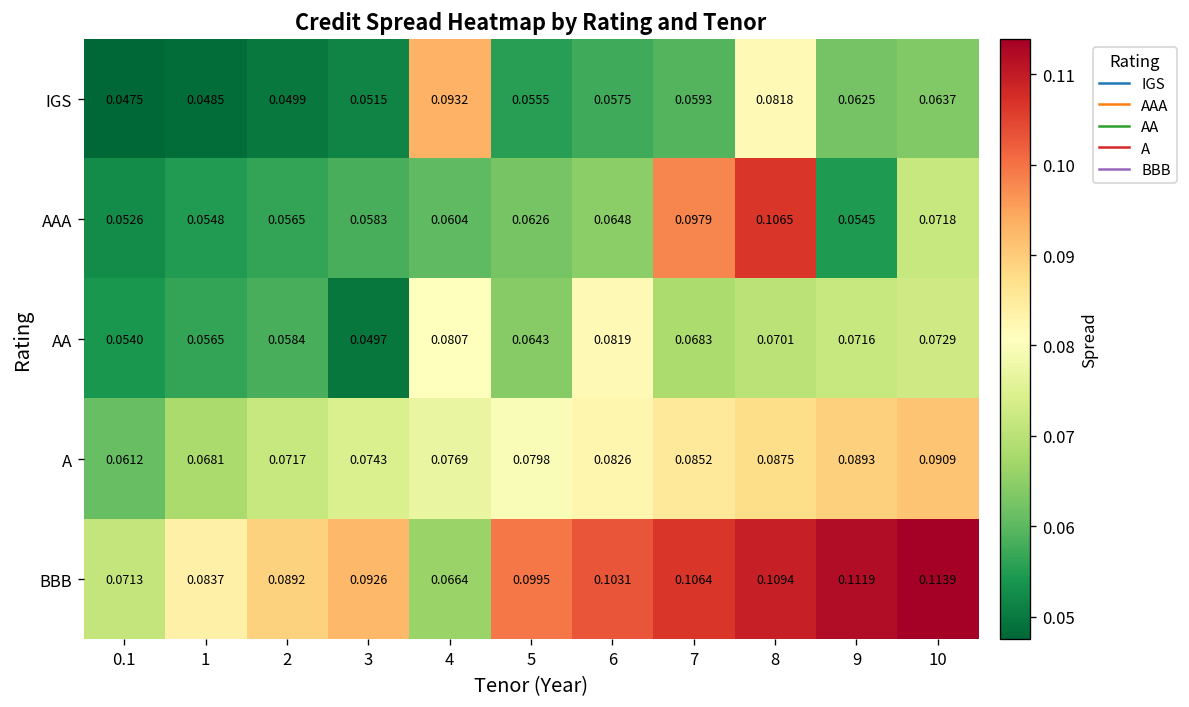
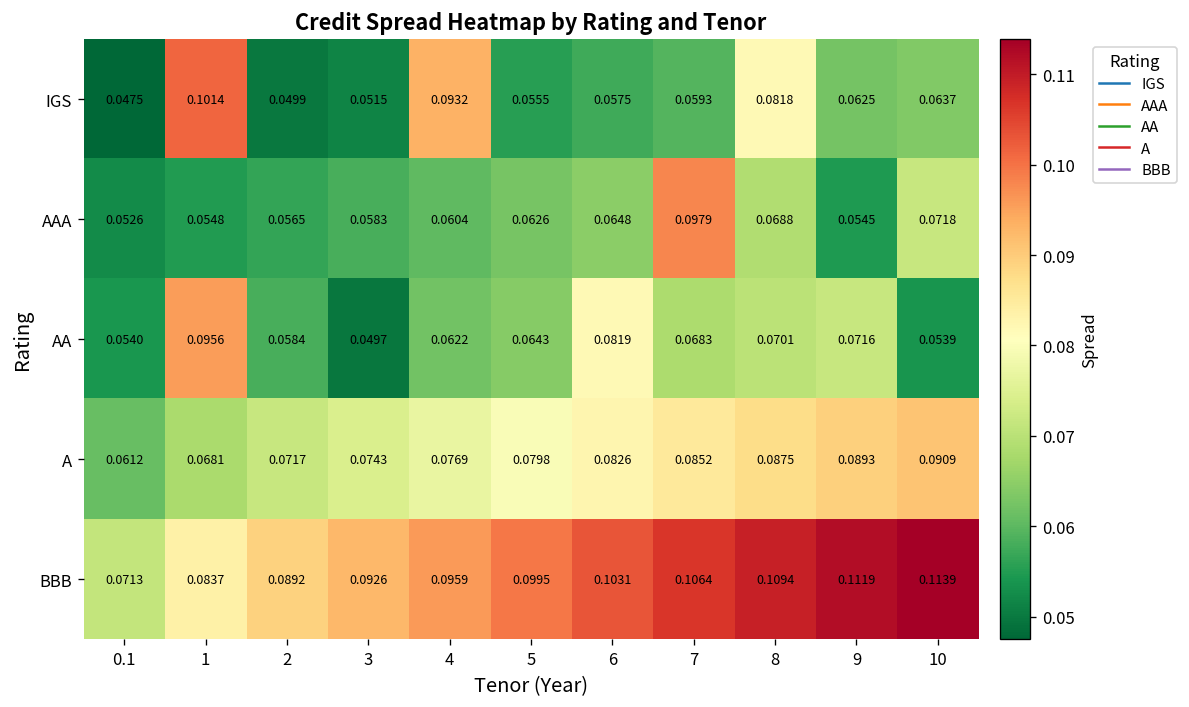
IGS, 1: 0.0485 -> 0.1014
AAA, 8: 0.1065 -> 0.0688
AA, 1: 0.0565 -> 0.0956
AA, 4: 0.0807 -> 0.0622
AA, 10: 0.0729 -> 0.0539
BBB, 4: 0.0664 -> 0.0959
